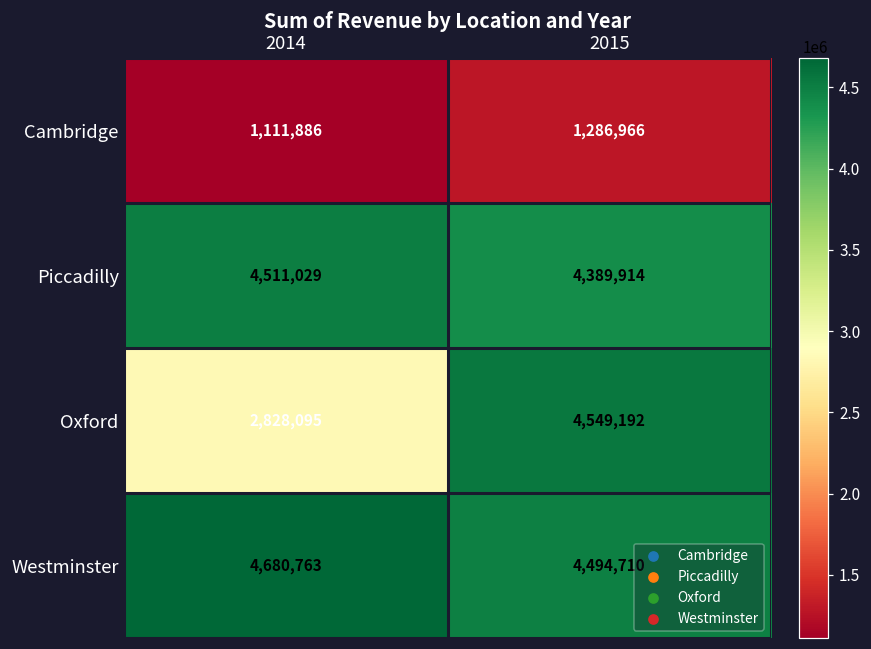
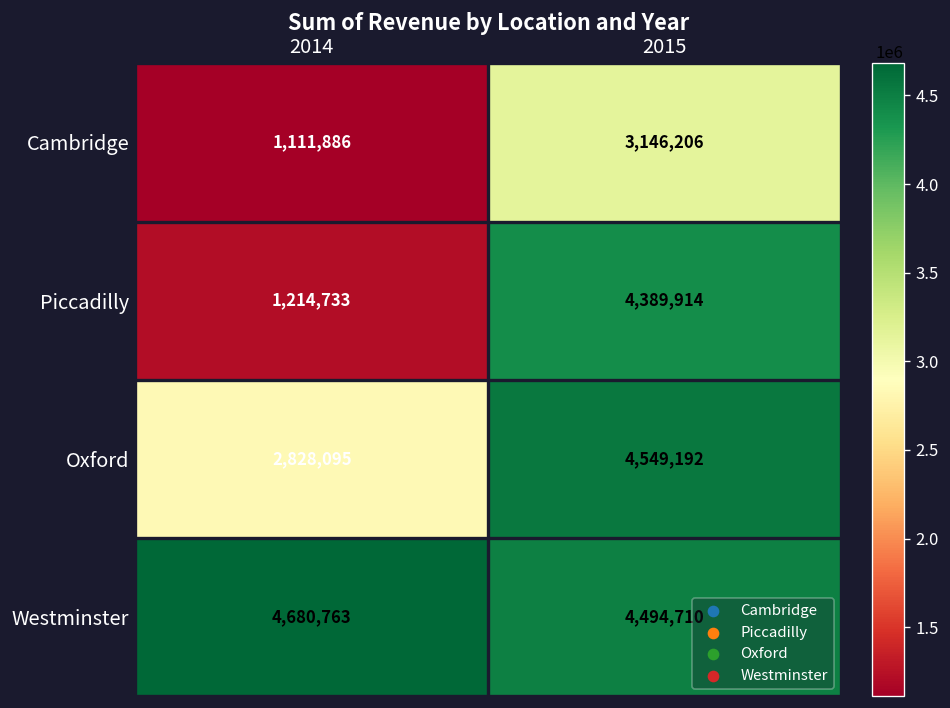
Cambridge, 2015: 1,286,966 -> 3,146,206
Piccadilly, 2014: 4,511,029 -> 1,214,733
